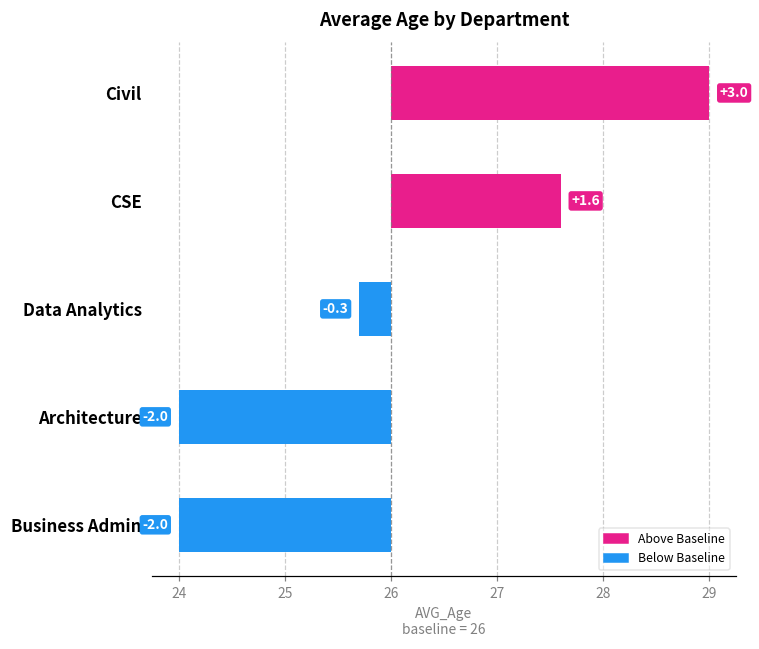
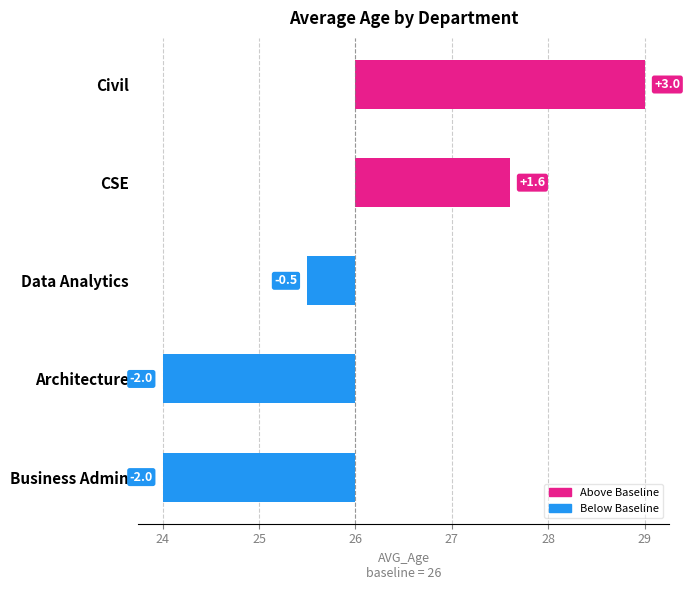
Data Analytics: -0.3 -> -0.5
